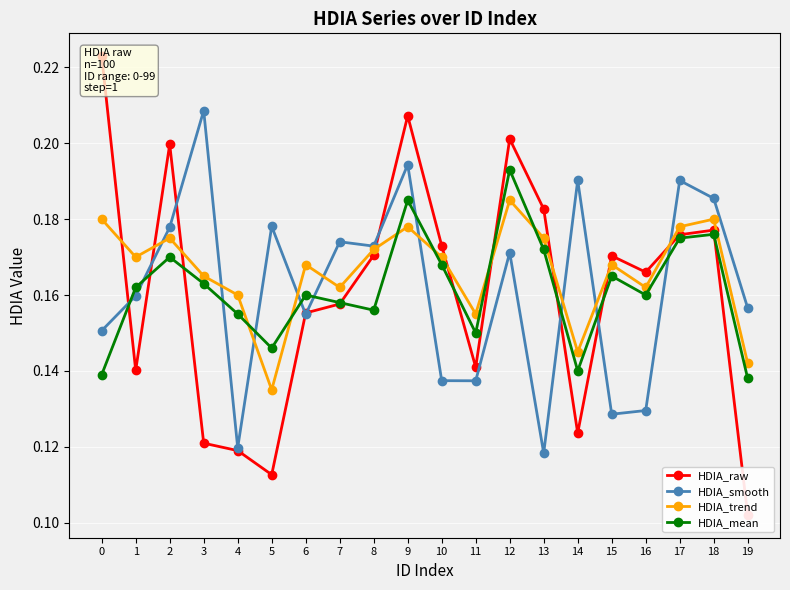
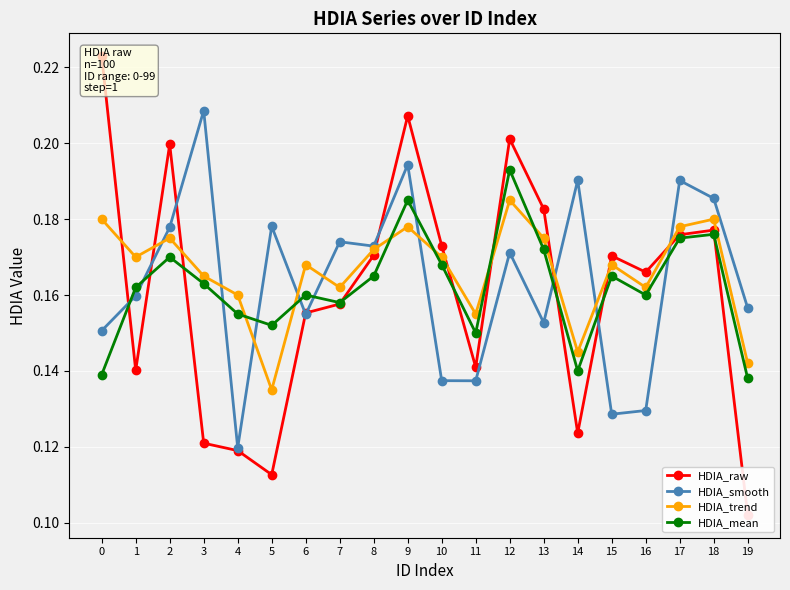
HDIA_mean, 5: 0.146 -> 0.152
HDIA_mean, 8: 0.156 -> 0.165
HDIA_smooth, 13: 0.118 -> 0.153
